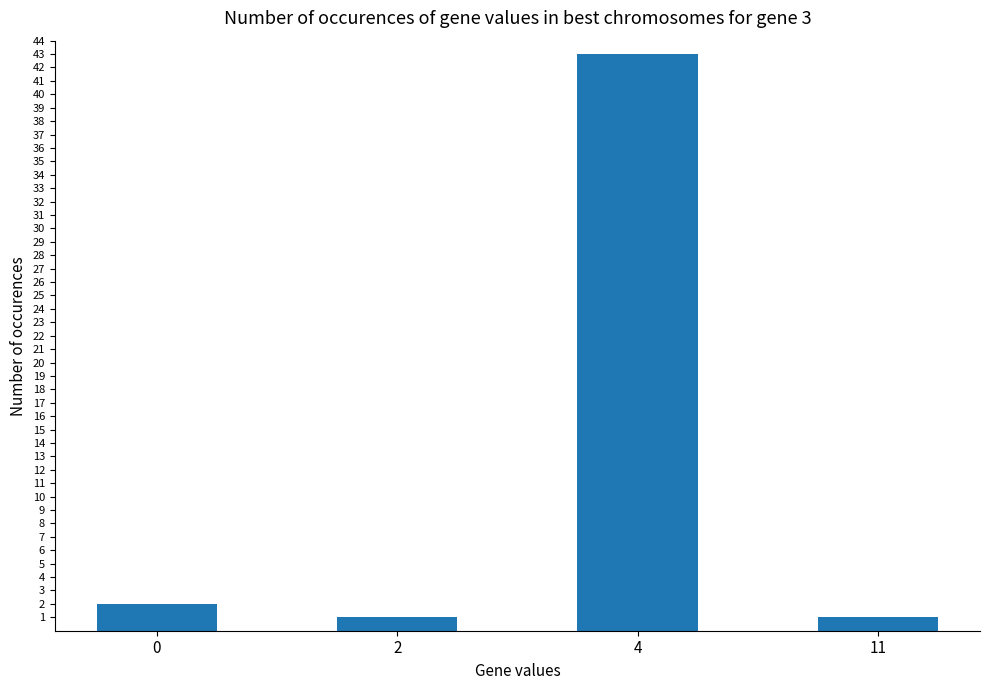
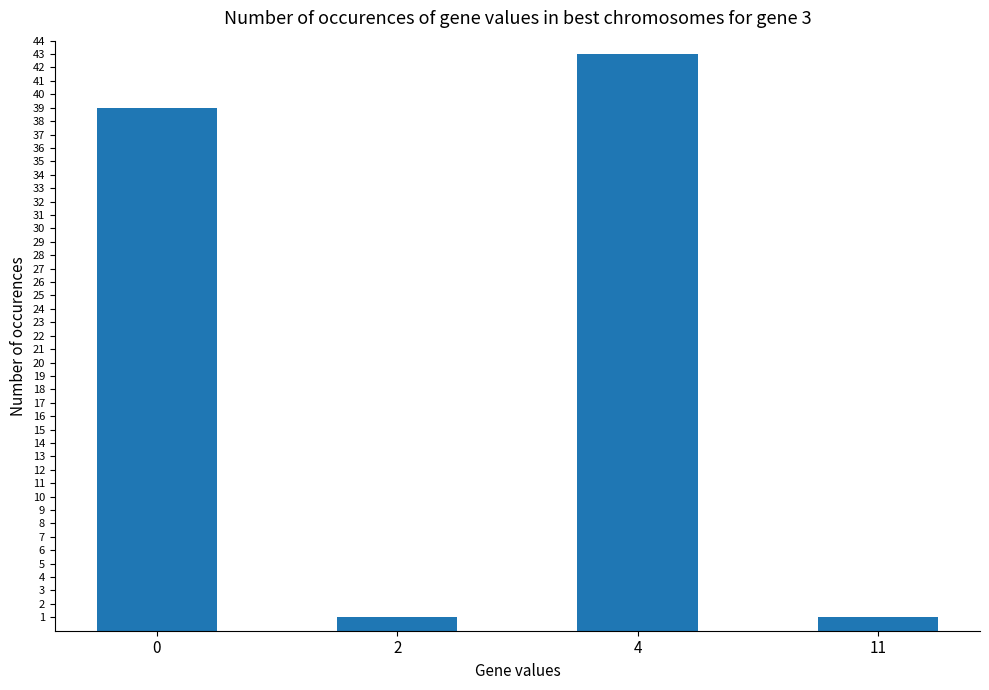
0: 2 -> 39
